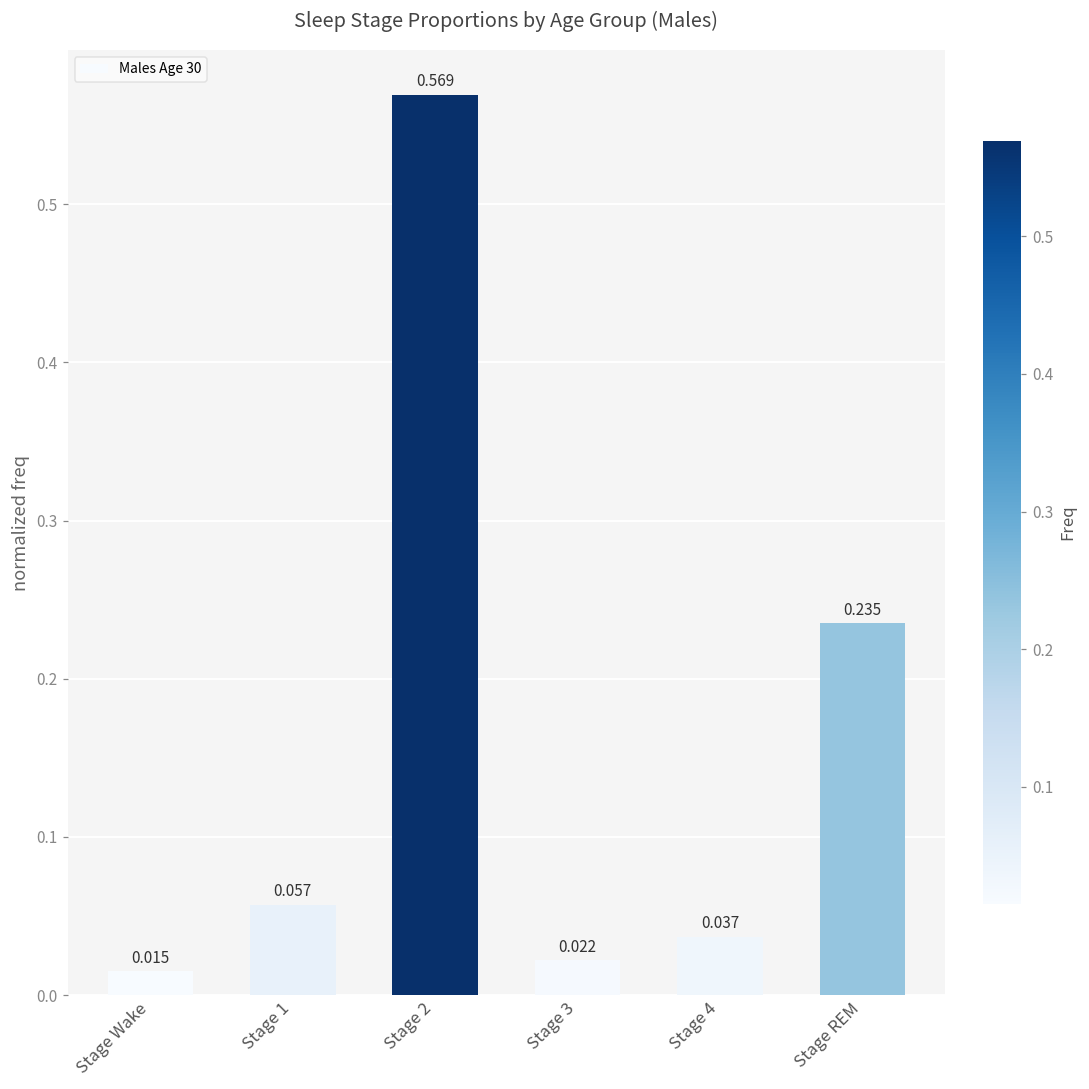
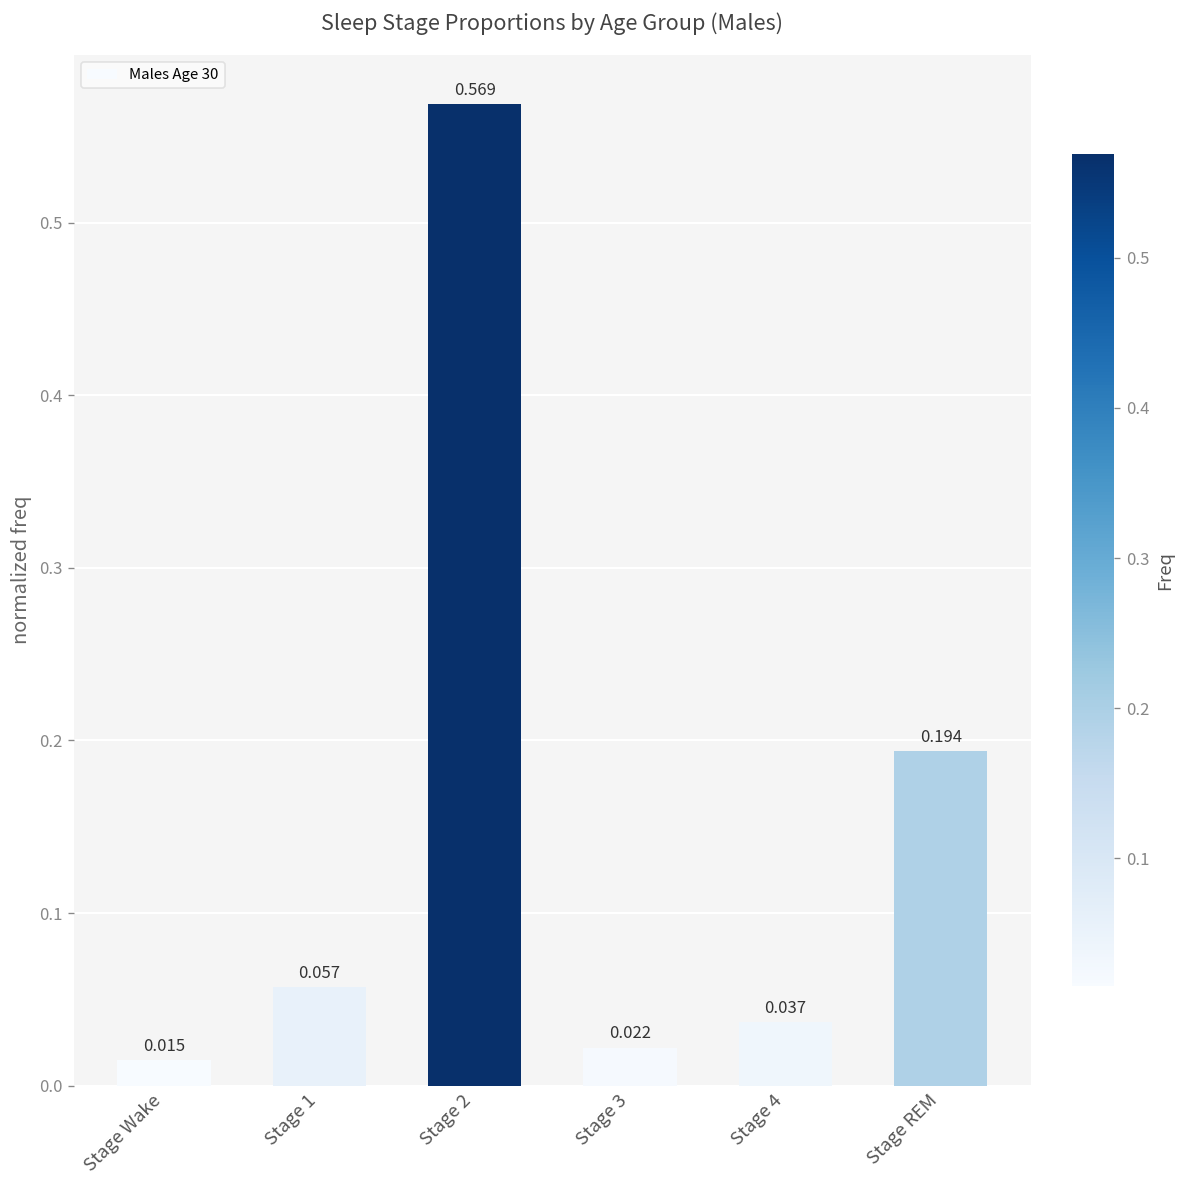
Stage REM: 0.235 -> 0.194
